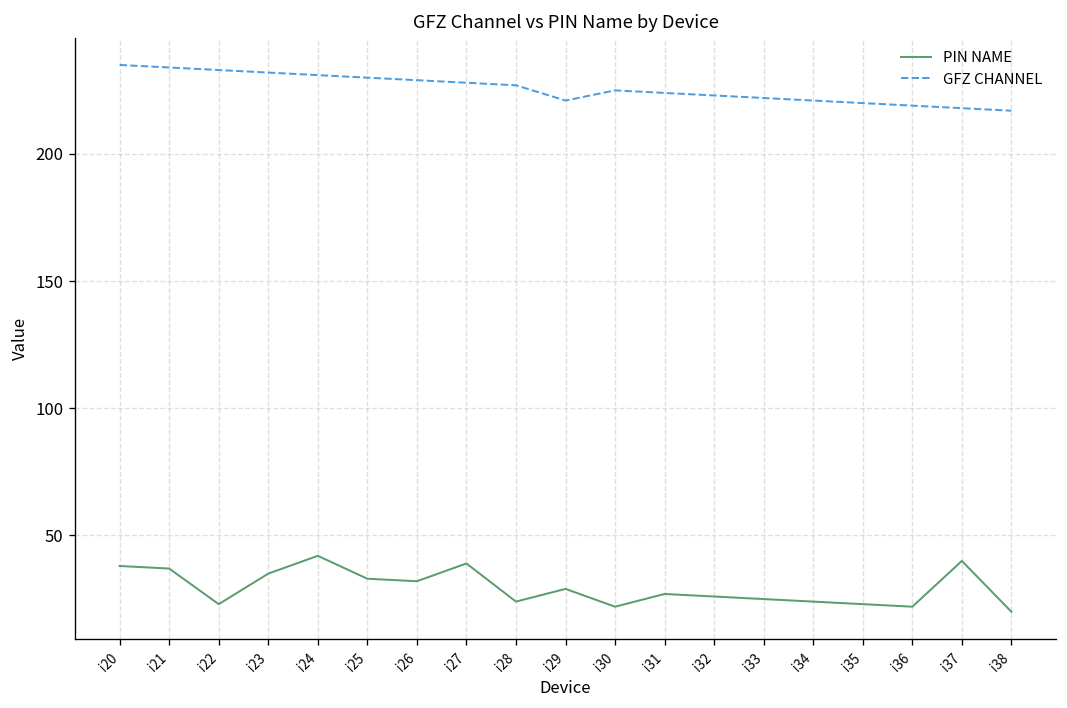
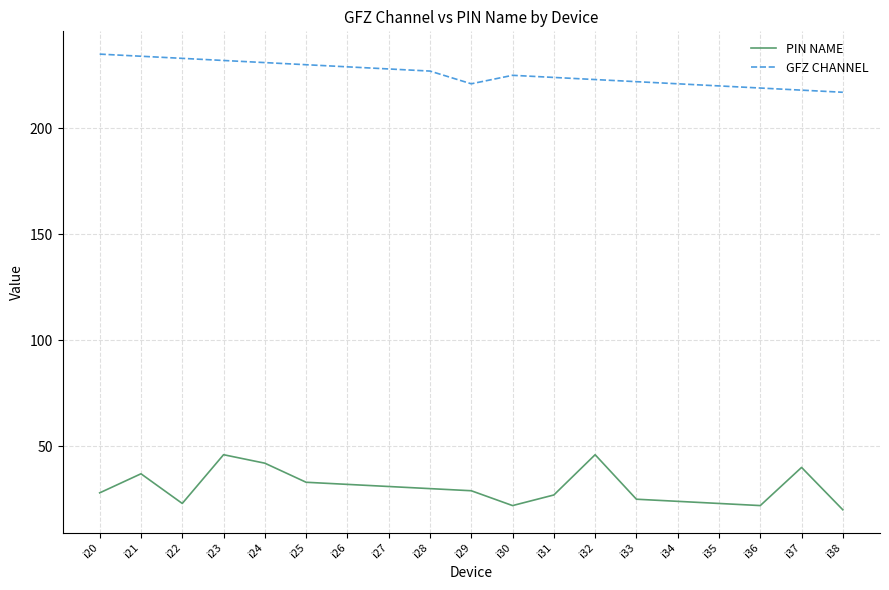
PIN NAME, i20: 38 -> 28
PIN NAME, i23: 35 -> 46
PIN NAME, i27: 39 -> 31
PIN NAME, i28: 24 -> 30
PIN NAME, i32: 26 -> 46
